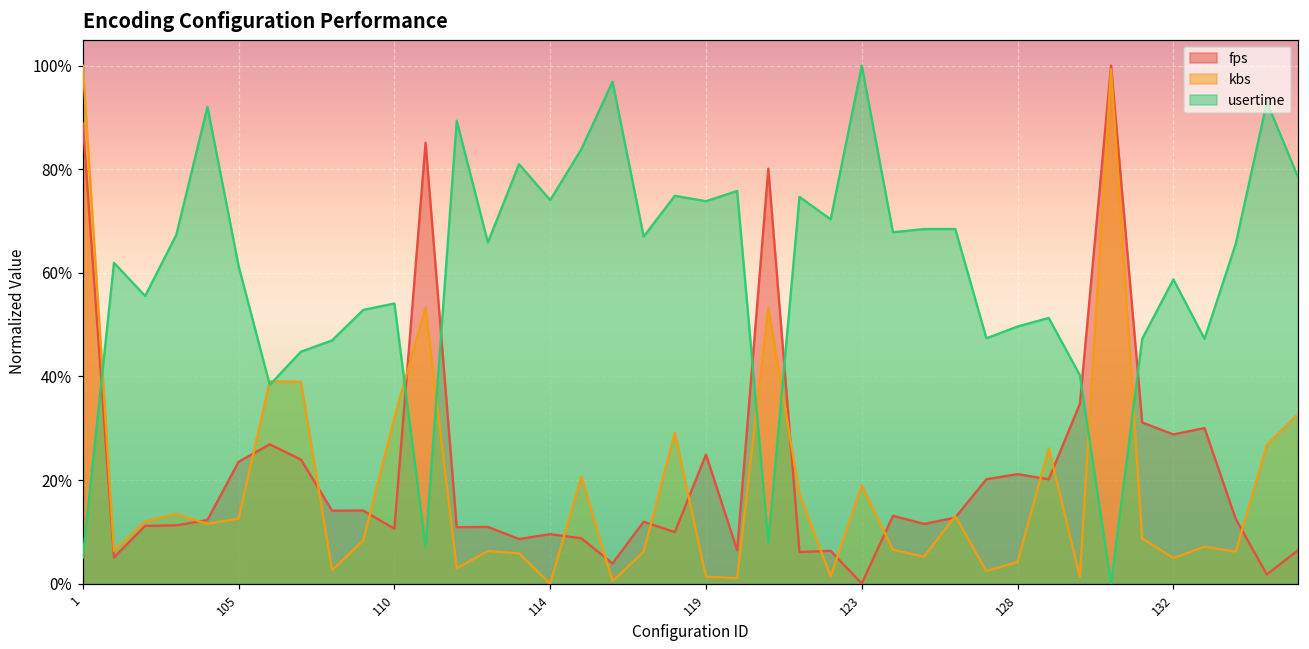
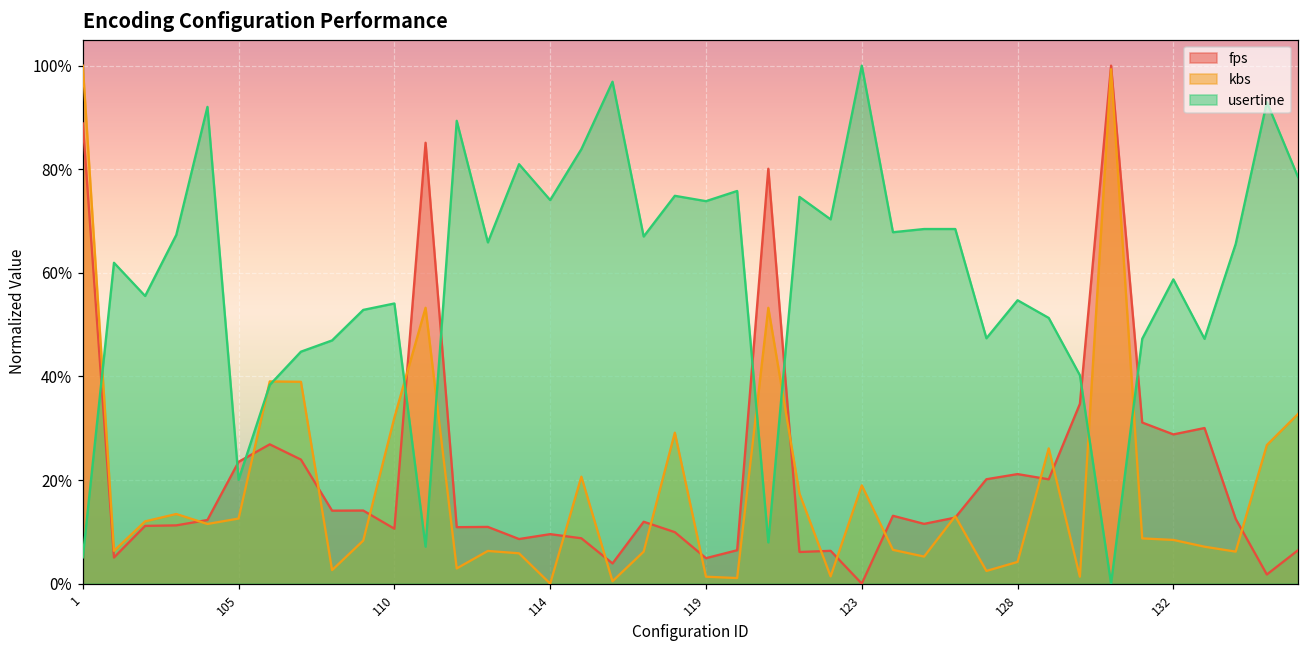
usertime, 105: 61% -> 20%
fps, 119: 25% -> 5%
usertime, 128: 50% -> 55%
kbs, 132: 5% -> 8%
